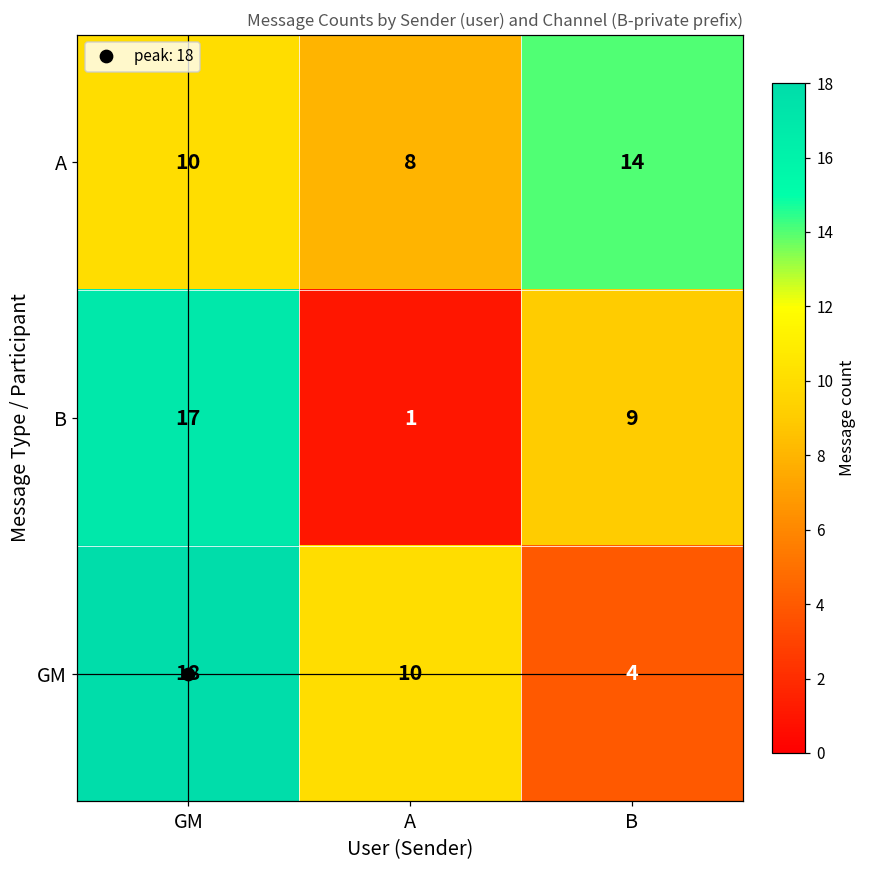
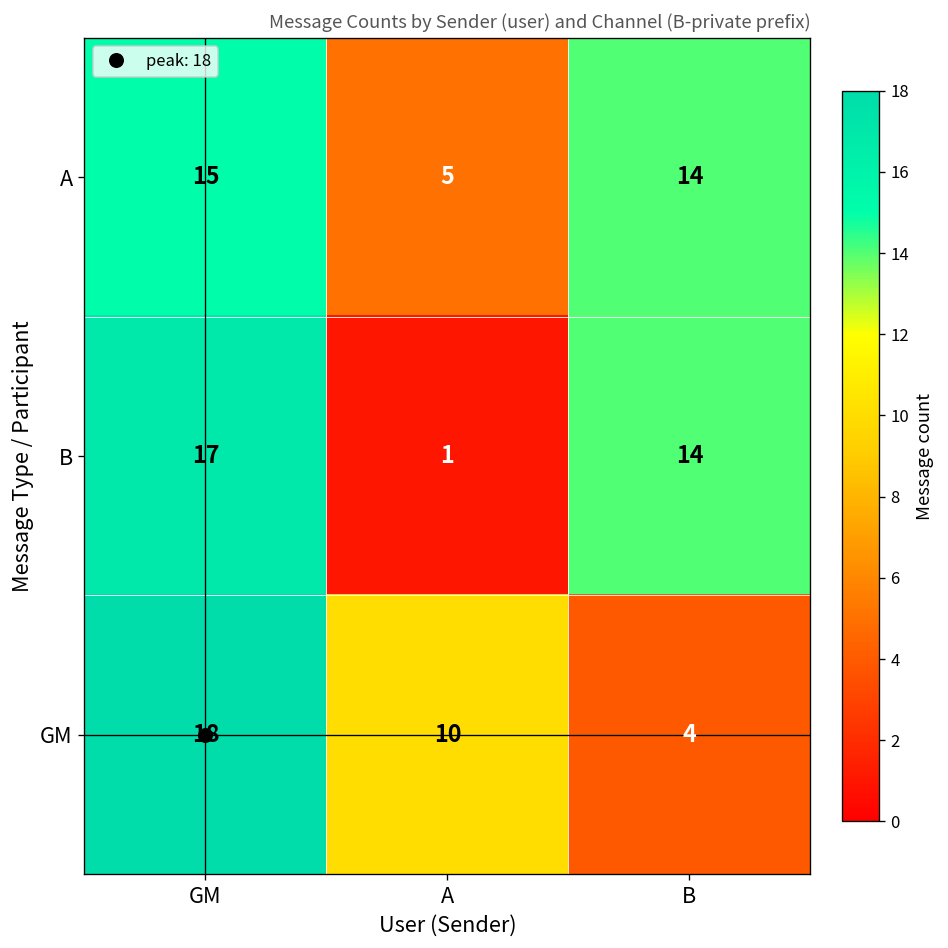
A, GM: 10 -> 15
A, A: 8 -> 5
B, B: 9 -> 14
